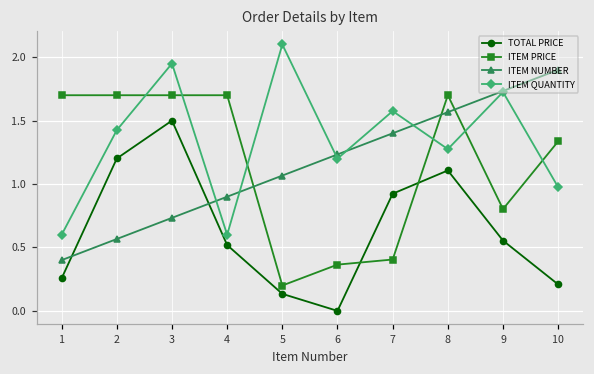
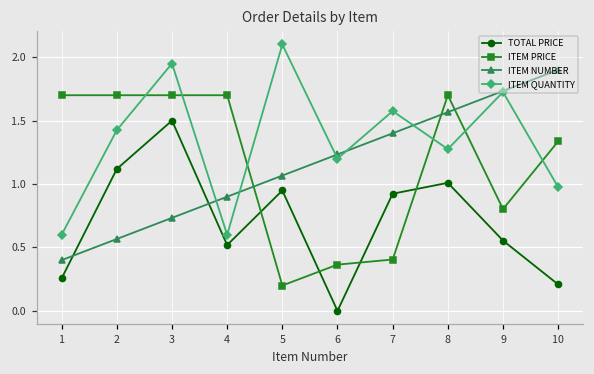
TOTAL PRICE, 2: 1.20 -> 1.12
TOTAL PRICE, 5: 0.13 -> 0.95
TOTAL PRICE, 8: 1.11 -> 1.01
